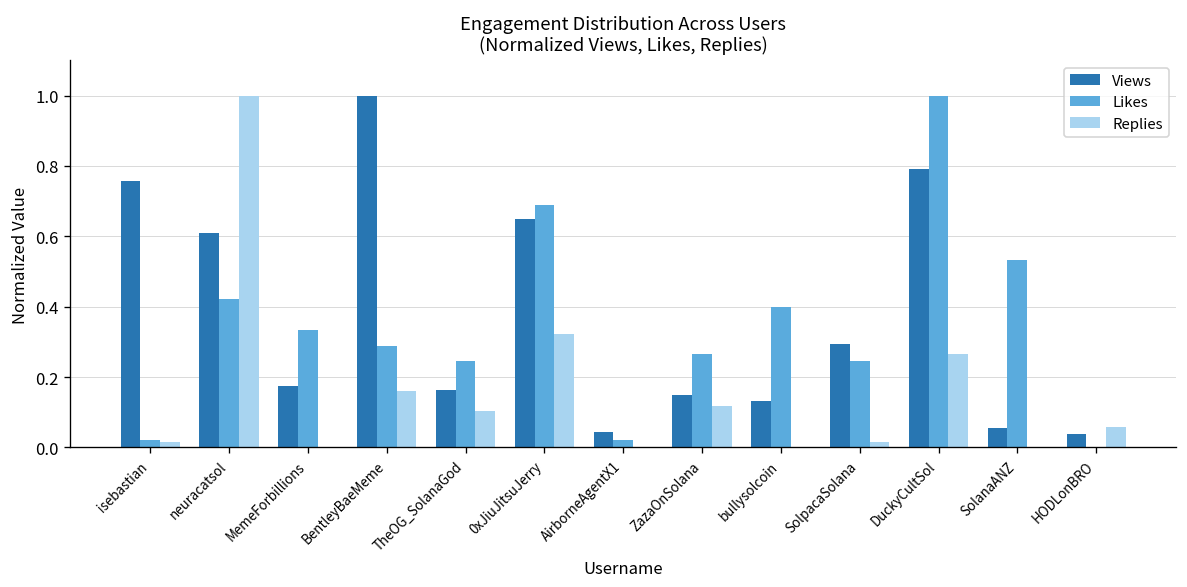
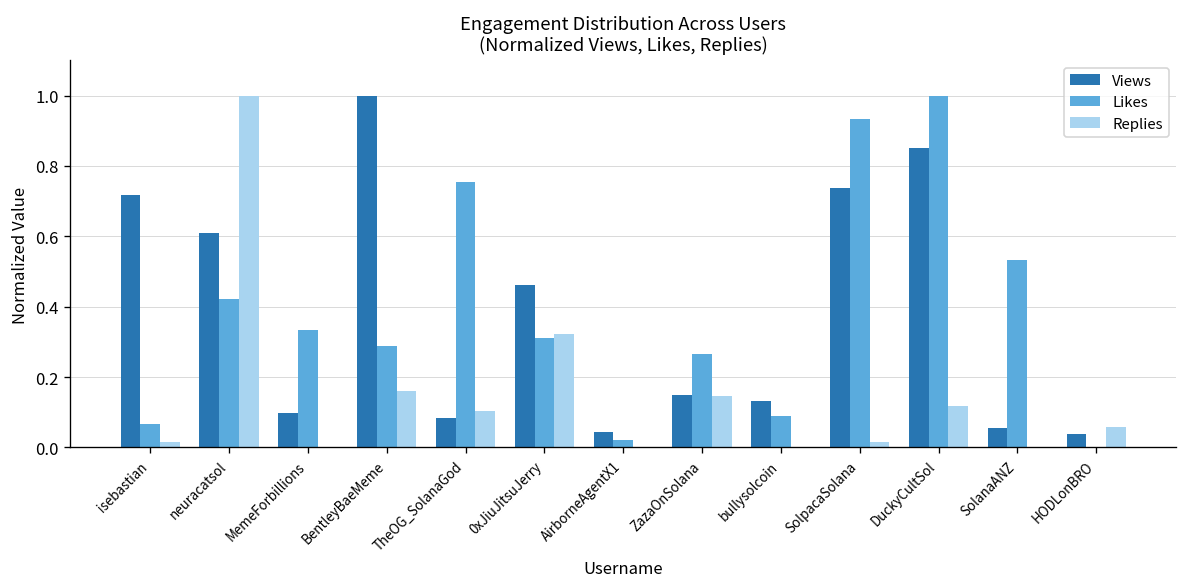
Views, isebastian: 0.76 -> 0.72
Likes, isebastian: 0.02 -> 0.07
Views, MemeForbillions: 0.18 -> 0.10
Views, TheOG_SolanaGod: 0.16 -> 0.08
Likes, TheOG_SolanaGod: 0.24 -> 0.76
Views, 0xJiuJitsuJerry: 0.65 -> 0.46
Likes, 0xJiuJitsuJerry: 0.69 -> 0.31
Replies, ZazaOnSolana: 0.12 -> 0.15
Likes, bullysolcoin: 0.40 -> 0.09
Views, SolpacaSolana: 0.29 -> 0.74
Likes, SolpacaSolana: 0.24 -> 0.93
Views, DuckyCultSol: 0.79 -> 0.85
Replies, DuckyCultSol: 0.26 -> 0.12
